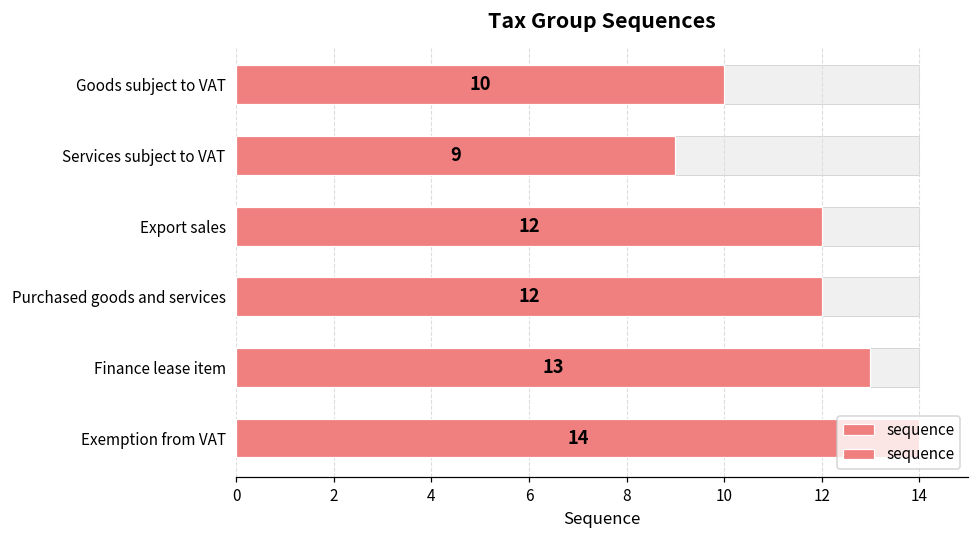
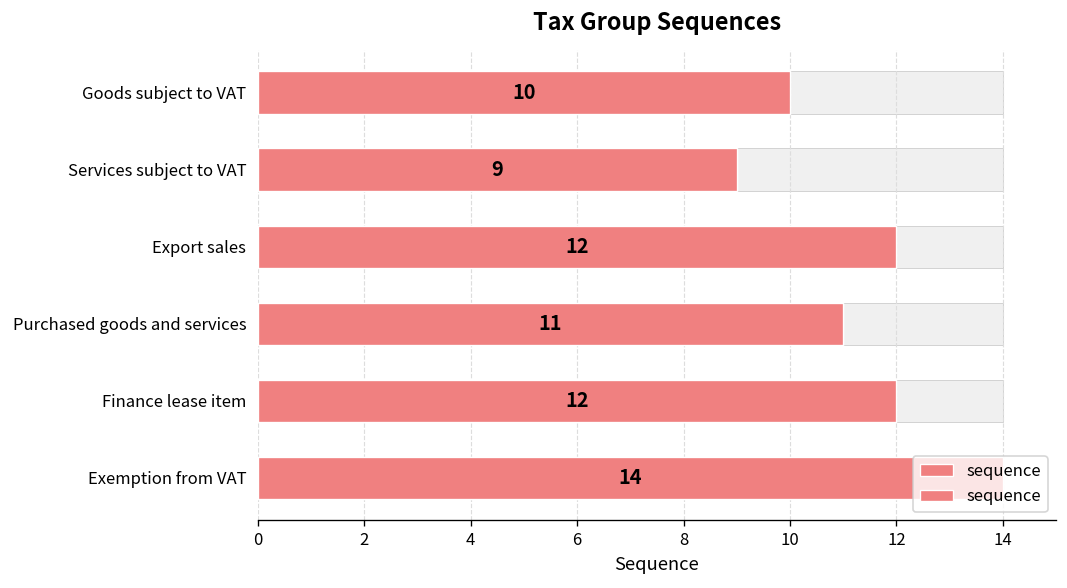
sequence, Purchased goods and services: 12 -> 11
sequence, Finance lease item: 13 -> 12
